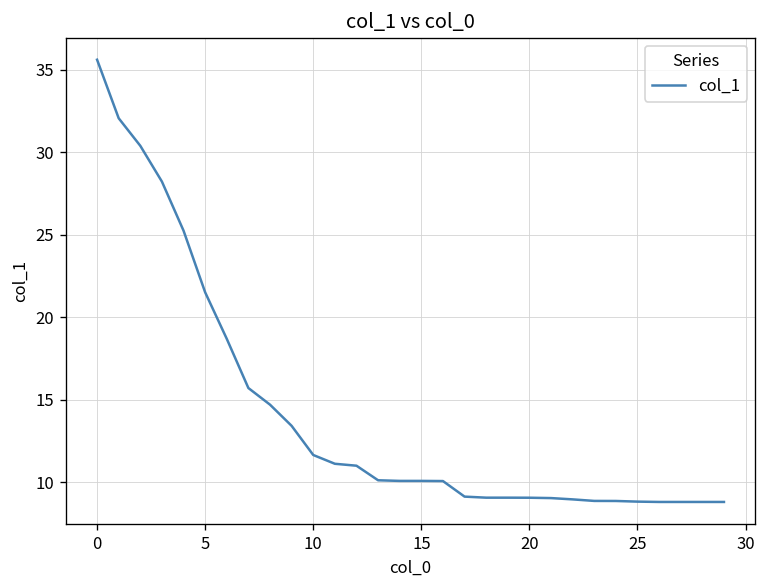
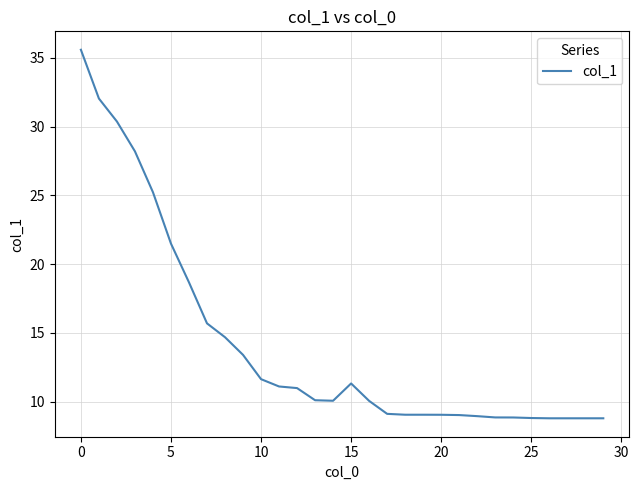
15: 10.1 -> 11.3
